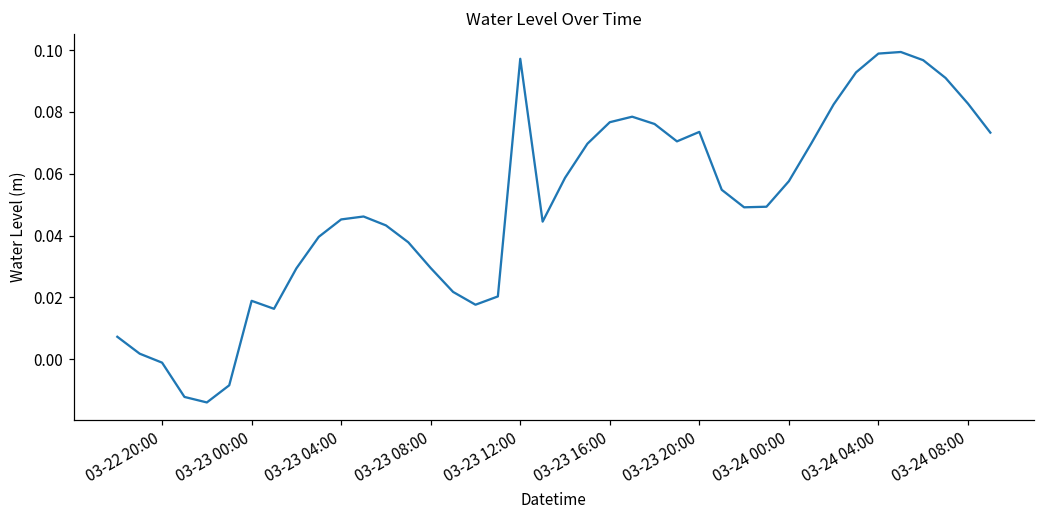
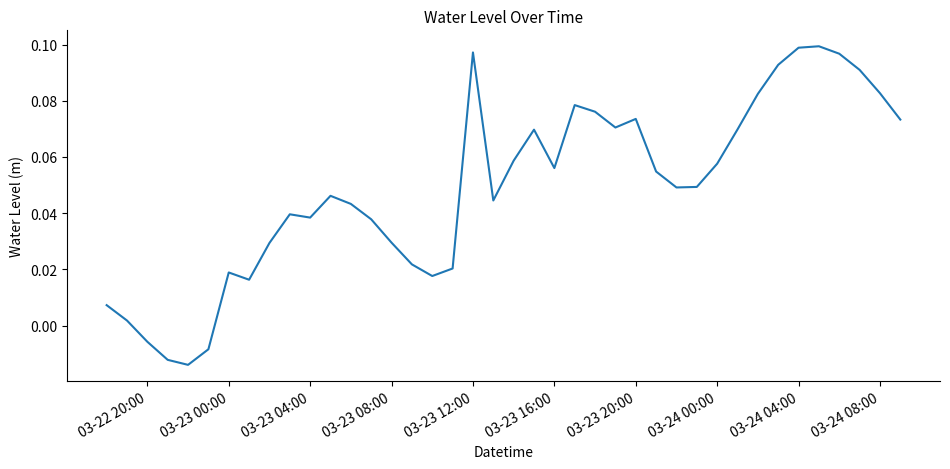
03-22 20:00: -0.001 -> -0.006
03-23 04:00: 0.045 -> 0.038
03-23 16:00: 0.077 -> 0.056
